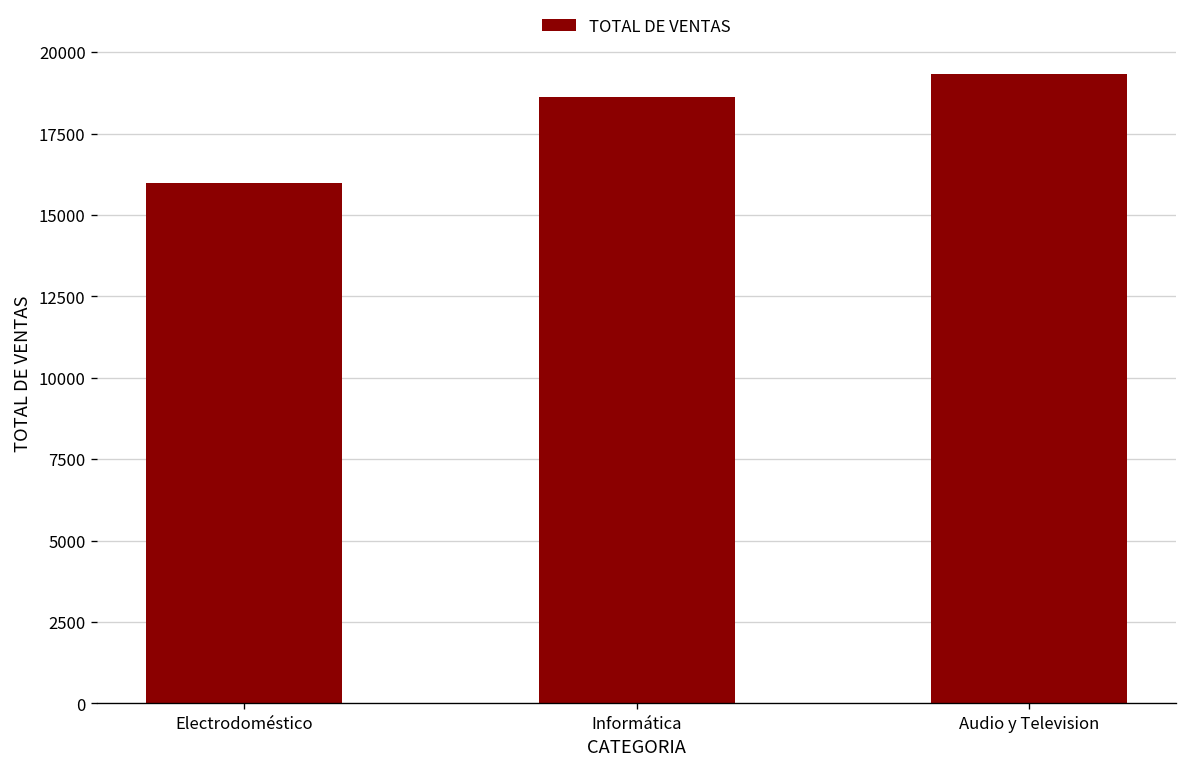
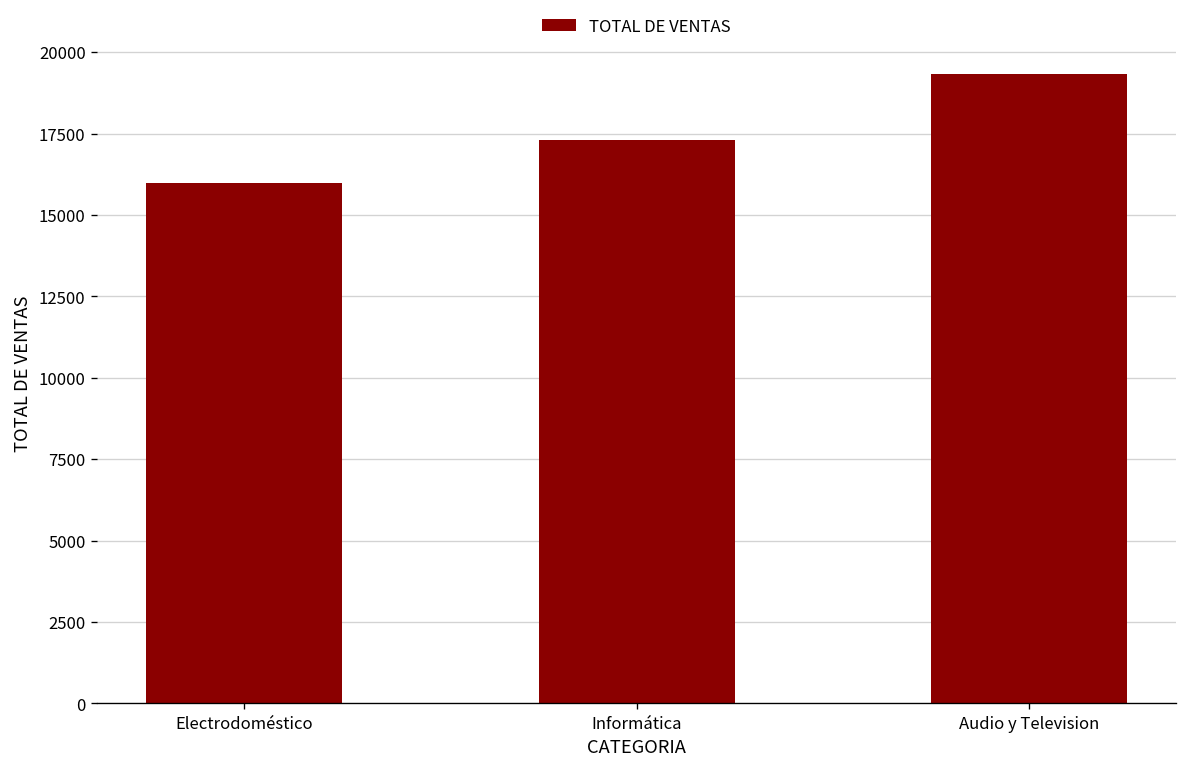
Informática: 18600 -> 17300
